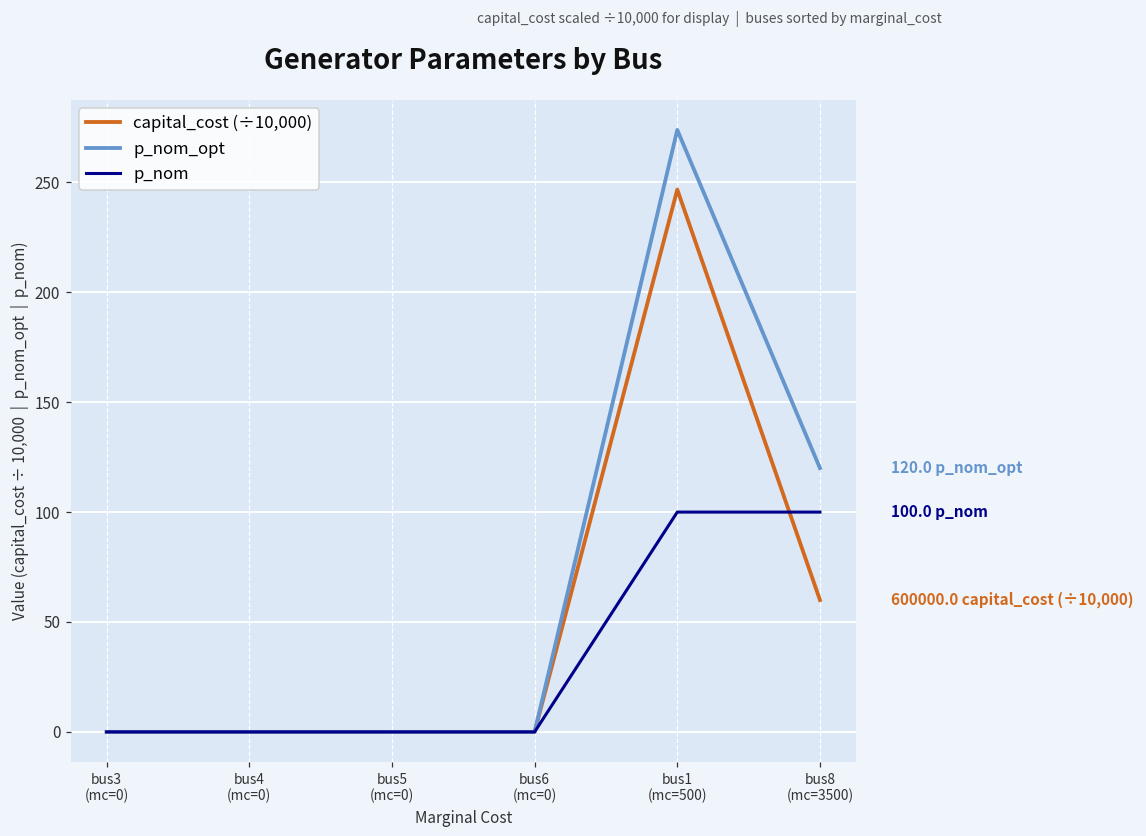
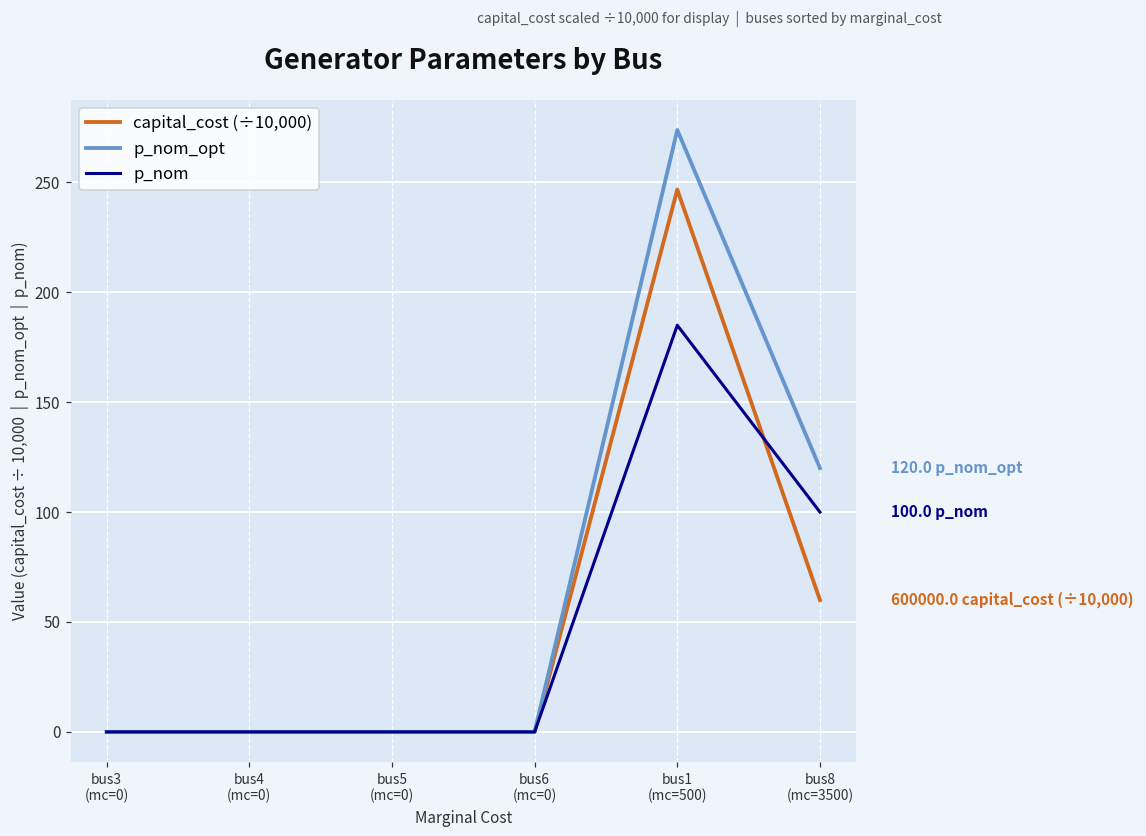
p_nom, bus1 (mc=500): 100 -> 185
